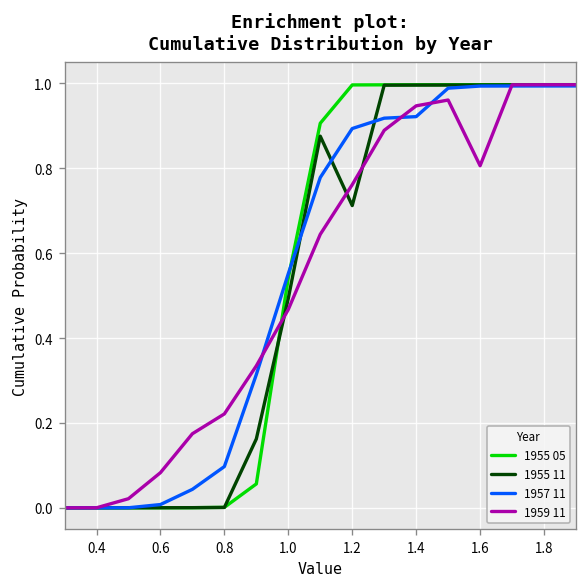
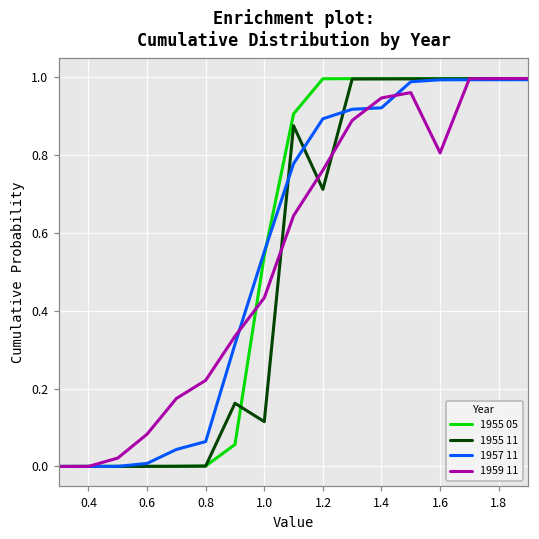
1957 11, 0.8: 0.10 -> 0.06
1955 11, 1.0: 0.49 -> 0.12
1959 11, 1.0: 0.47 -> 0.43
